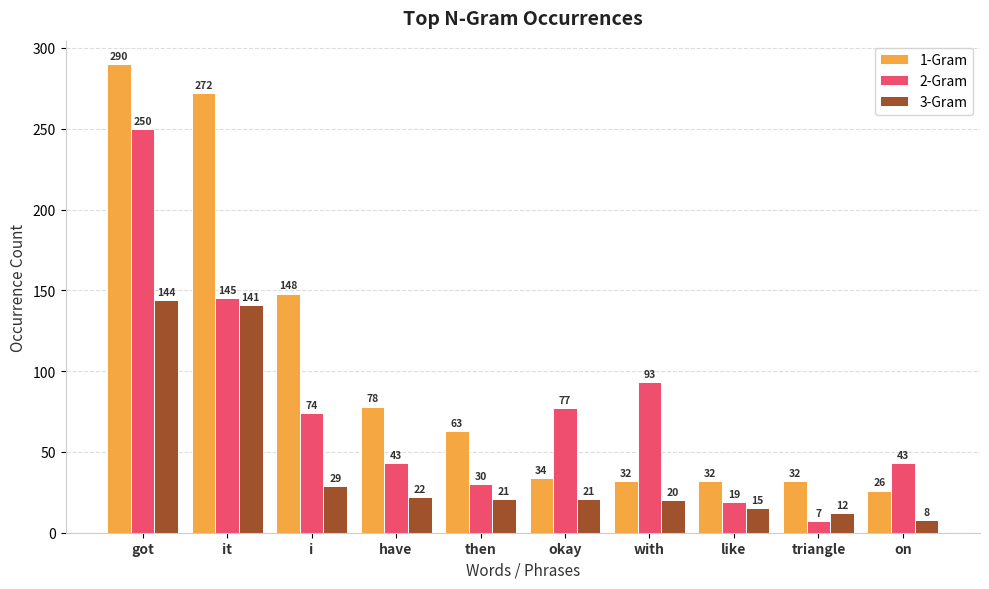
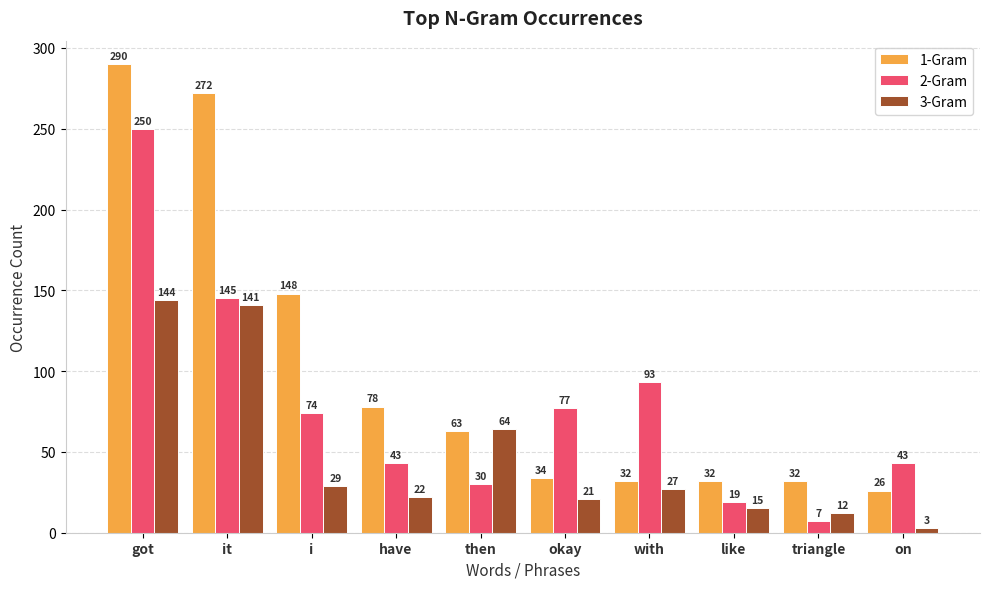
3-Gram, then: 21 -> 64
3-Gram, with: 20 -> 27
3-Gram, on: 8 -> 3
